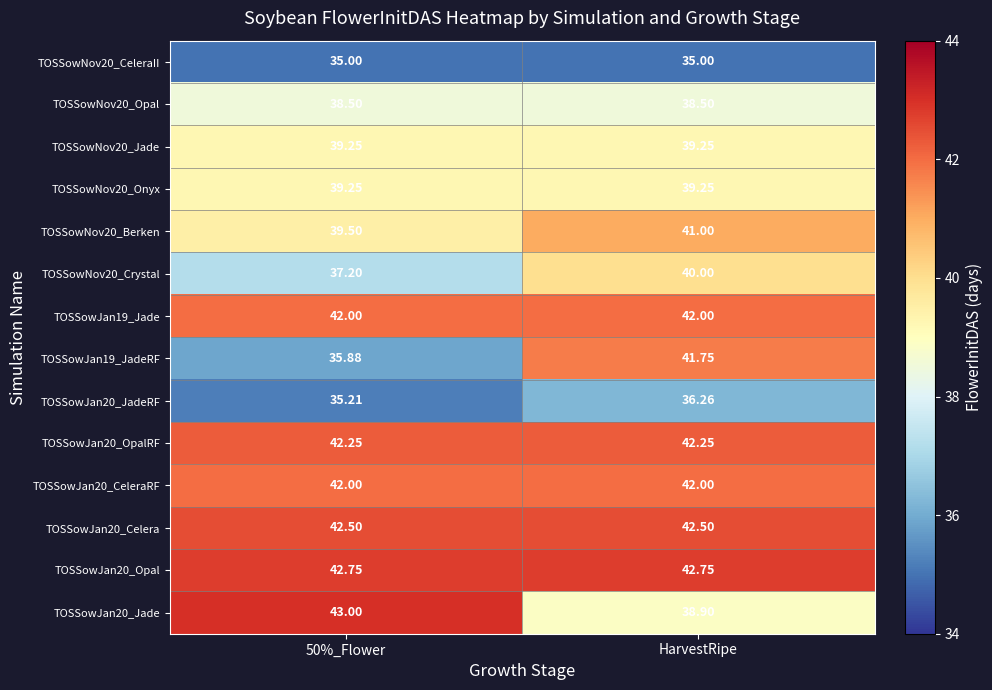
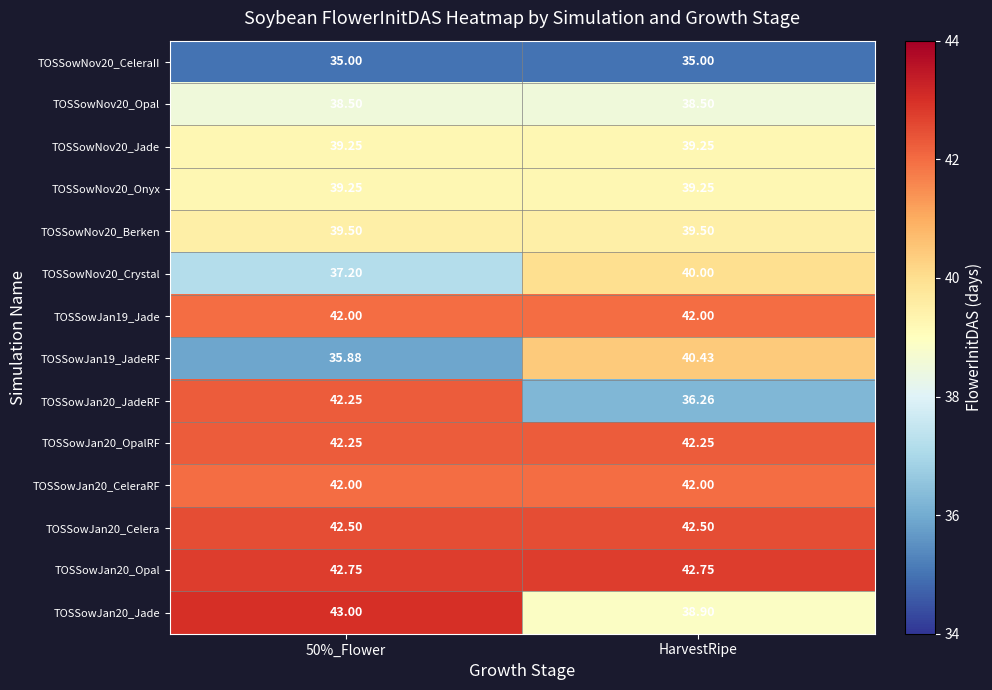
TOSSowNov20_Berken, HarvestRipe: 41.00 -> 39.50
TOSSowJan19_JadeRF, HarvestRipe: 41.75 -> 40.43
TOSSowJan20_JadeRF, 50%_Flower: 35.21 -> 42.25
